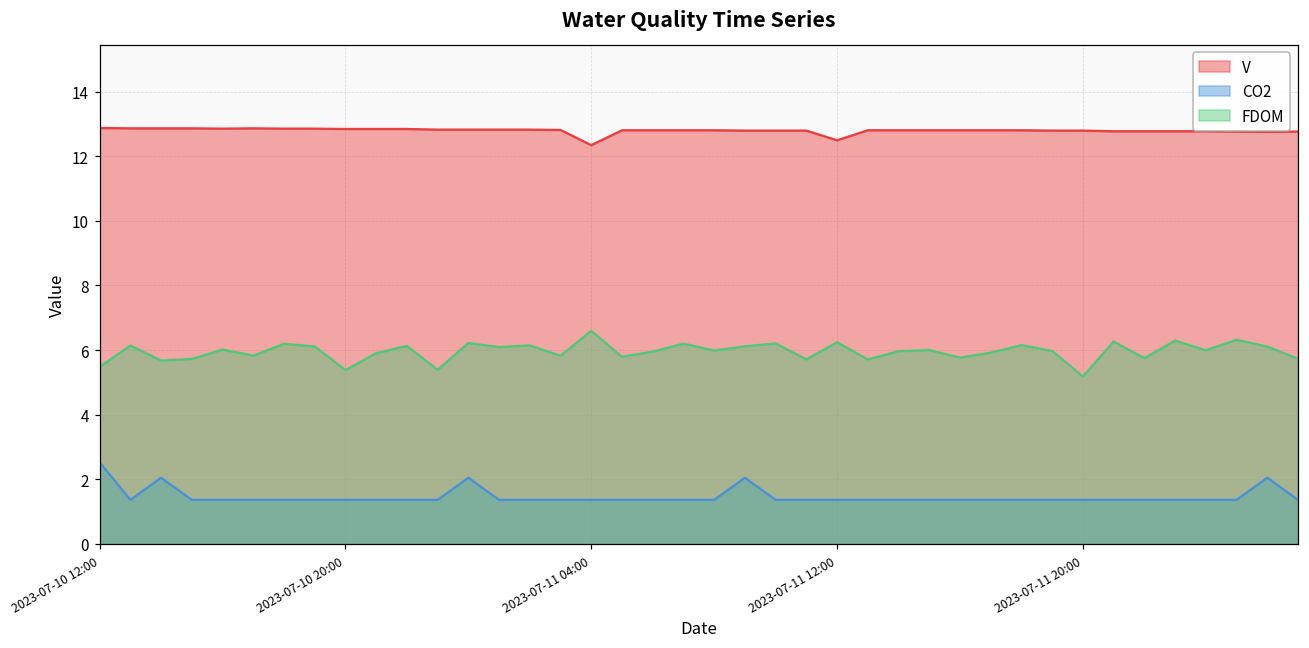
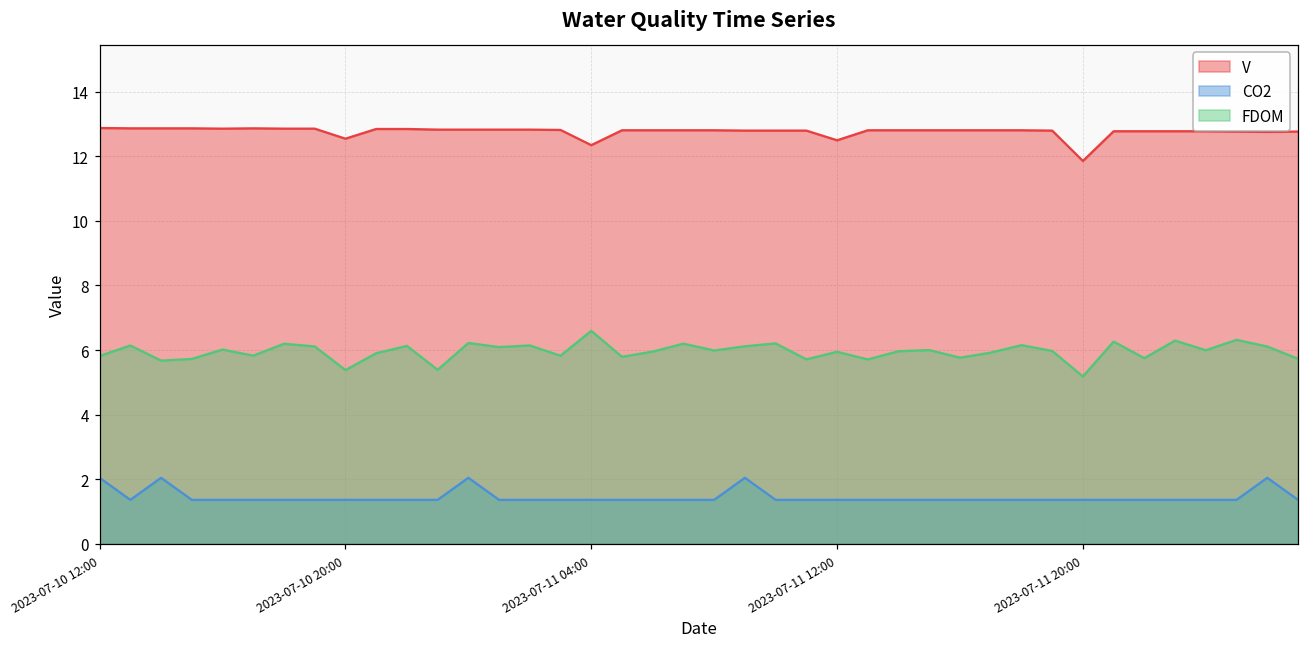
CO2, 2023-07-10 12:00: 2.5 -> 2.0
FDOM, 2023-07-10 12:00: 5.5 -> 5.8
V, 2023-07-10 20:00: 12.8 -> 12.5
FDOM, 2023-07-11 12:00: 6.2 -> 5.9
V, 2023-07-11 20:00: 12.8 -> 11.9
